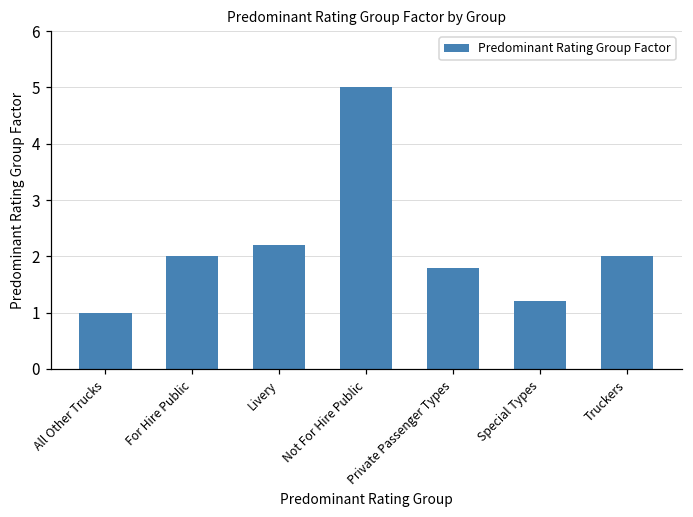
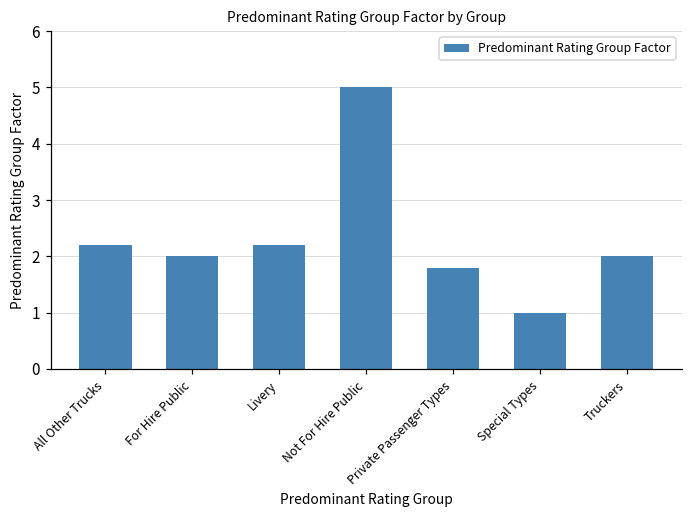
All Other Trucks: 1.0 -> 2.2
Special Types: 1.2 -> 1.0
